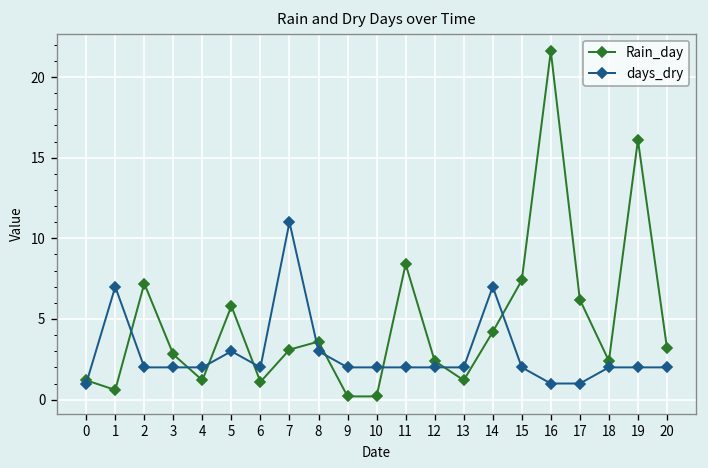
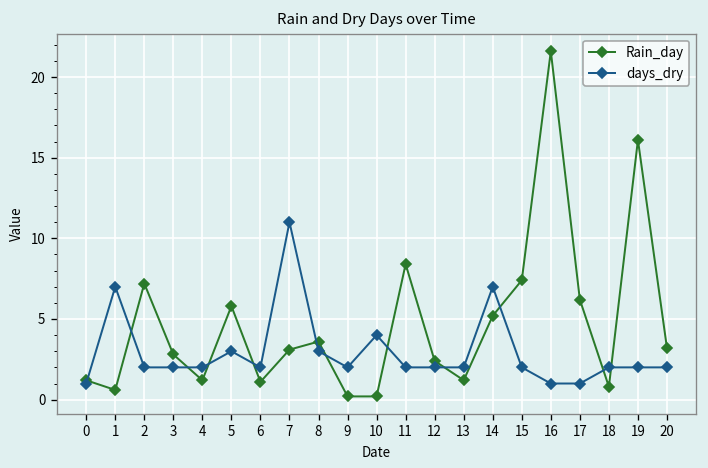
days_dry, 10: 2 -> 4
Rain_day, 14: 4.2 -> 5.2
Rain_day, 18: 2.4 -> 0.8
